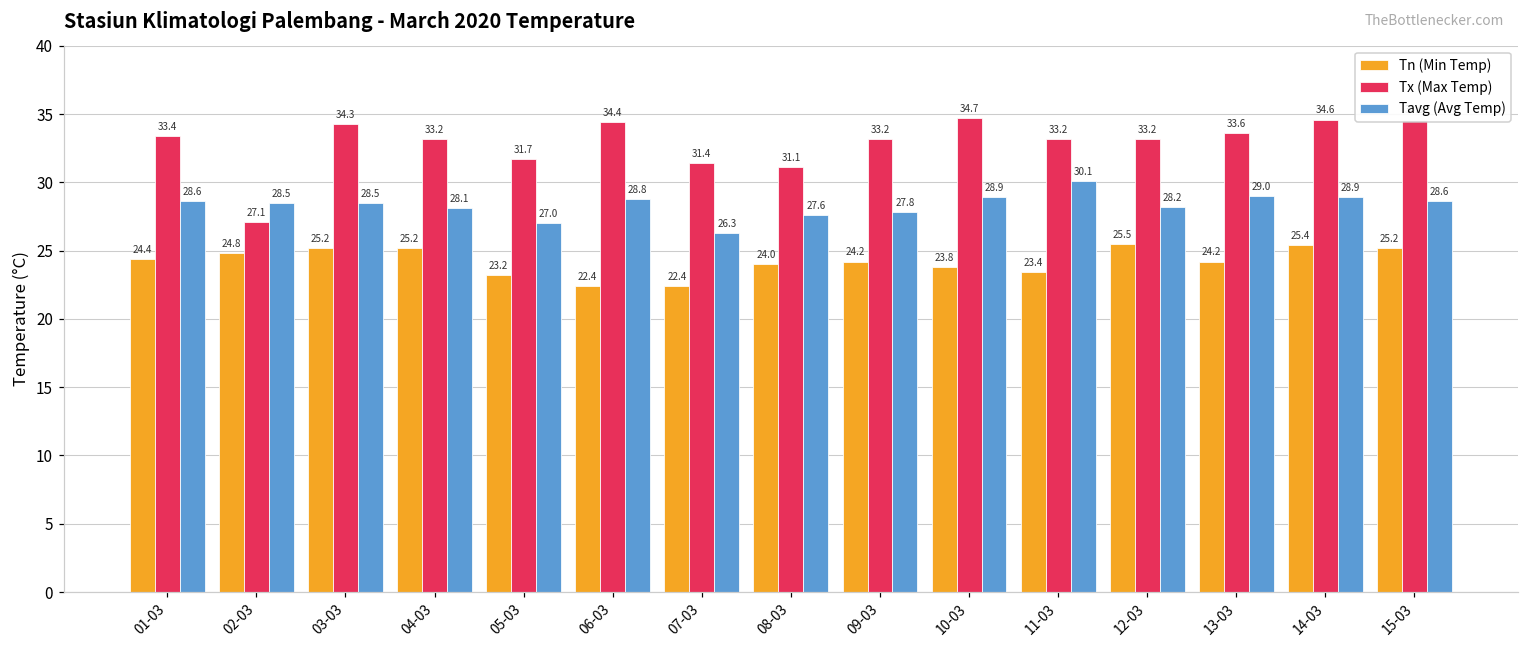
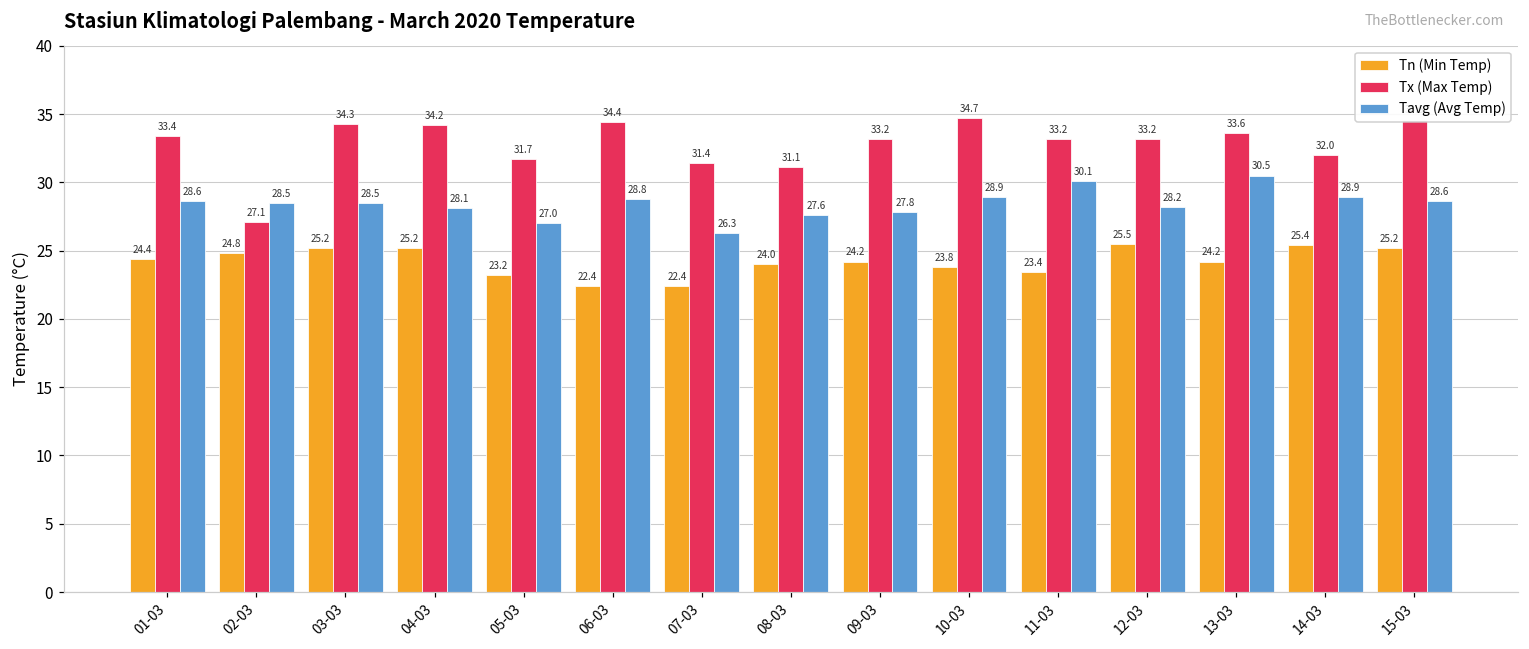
Tx (Max Temp), 04-03: 33.2 -> 34.2
Tavg (Avg Temp), 13-03: 29.0 -> 30.5
Tx (Max Temp), 14-03: 34.6 -> 32.0
